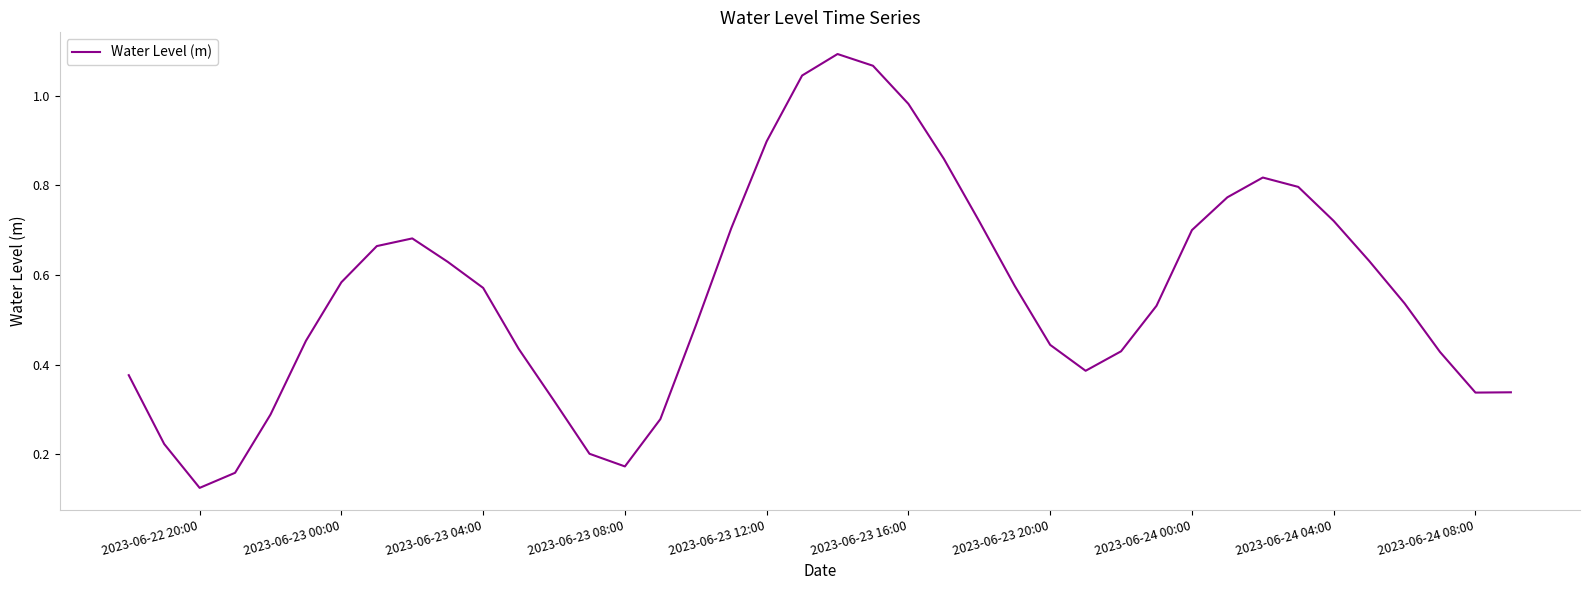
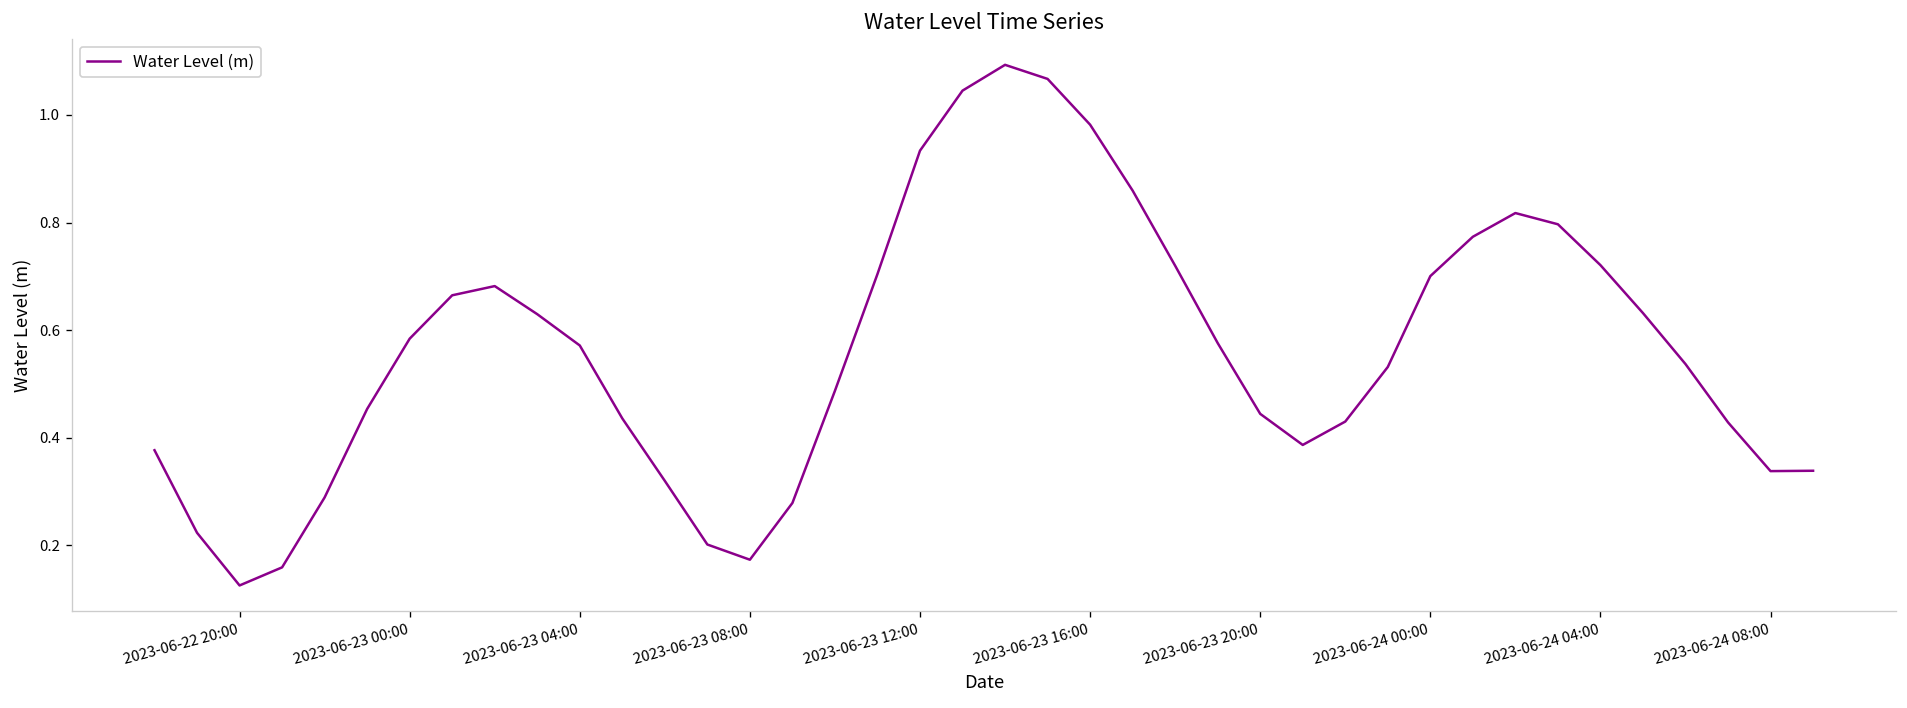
2023-06-23 12:00: 0.90 -> 0.93
